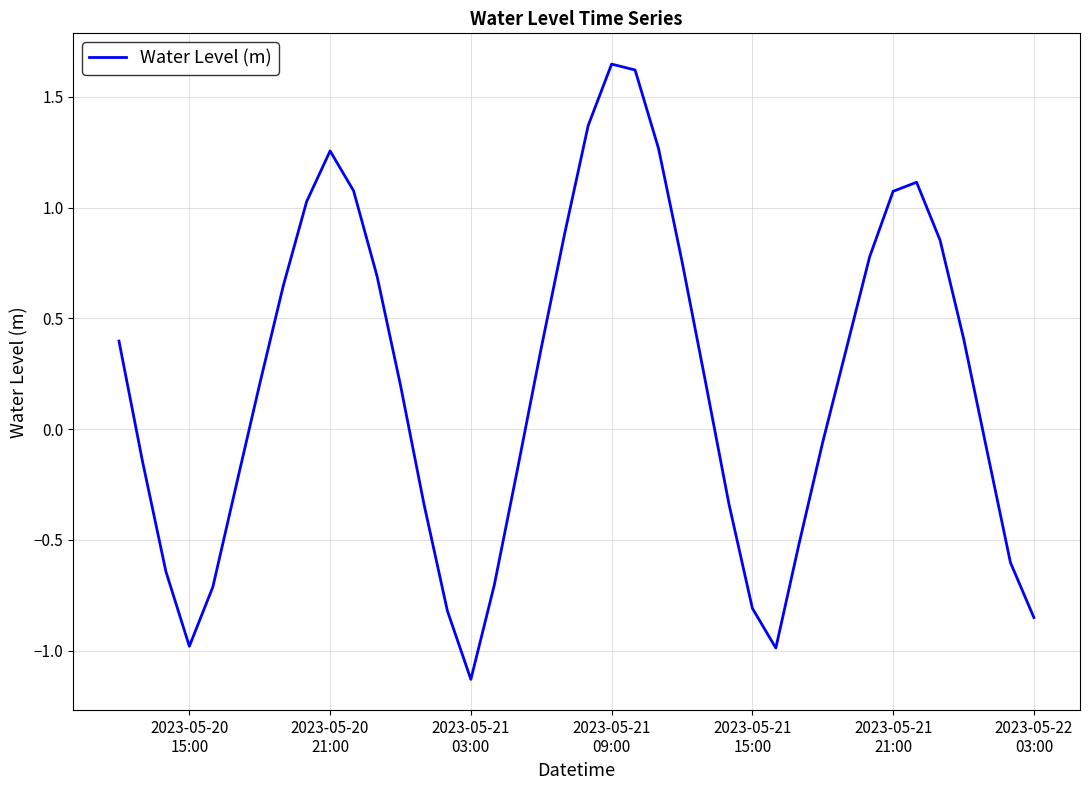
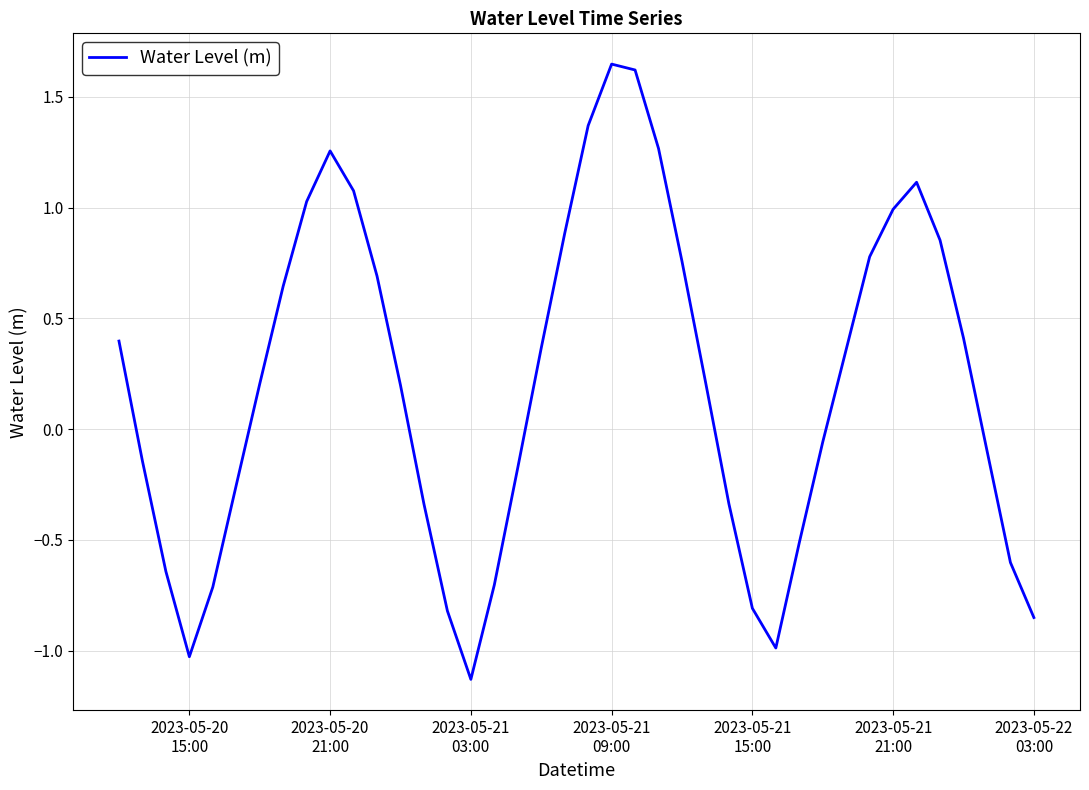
2023-05-20 15:00: -0.98 -> -1.03
2023-05-21 21:00: 1.07 -> 0.99
